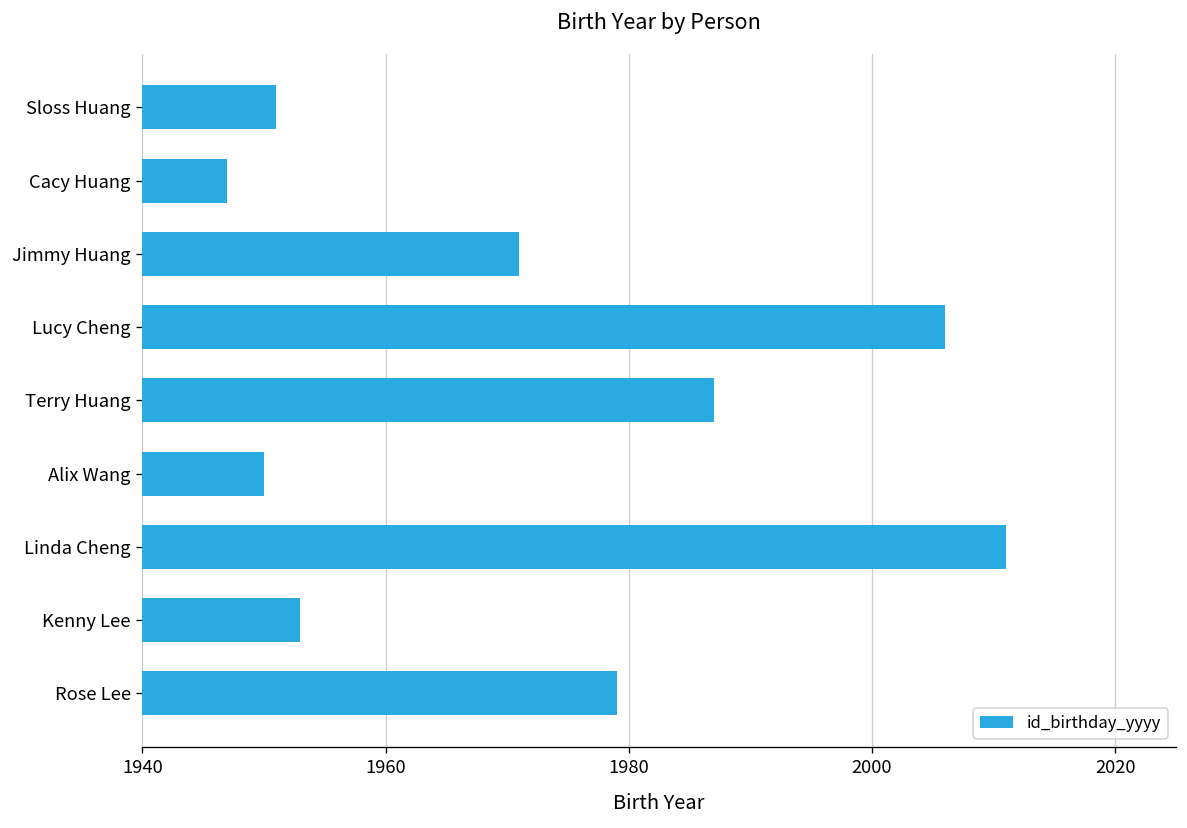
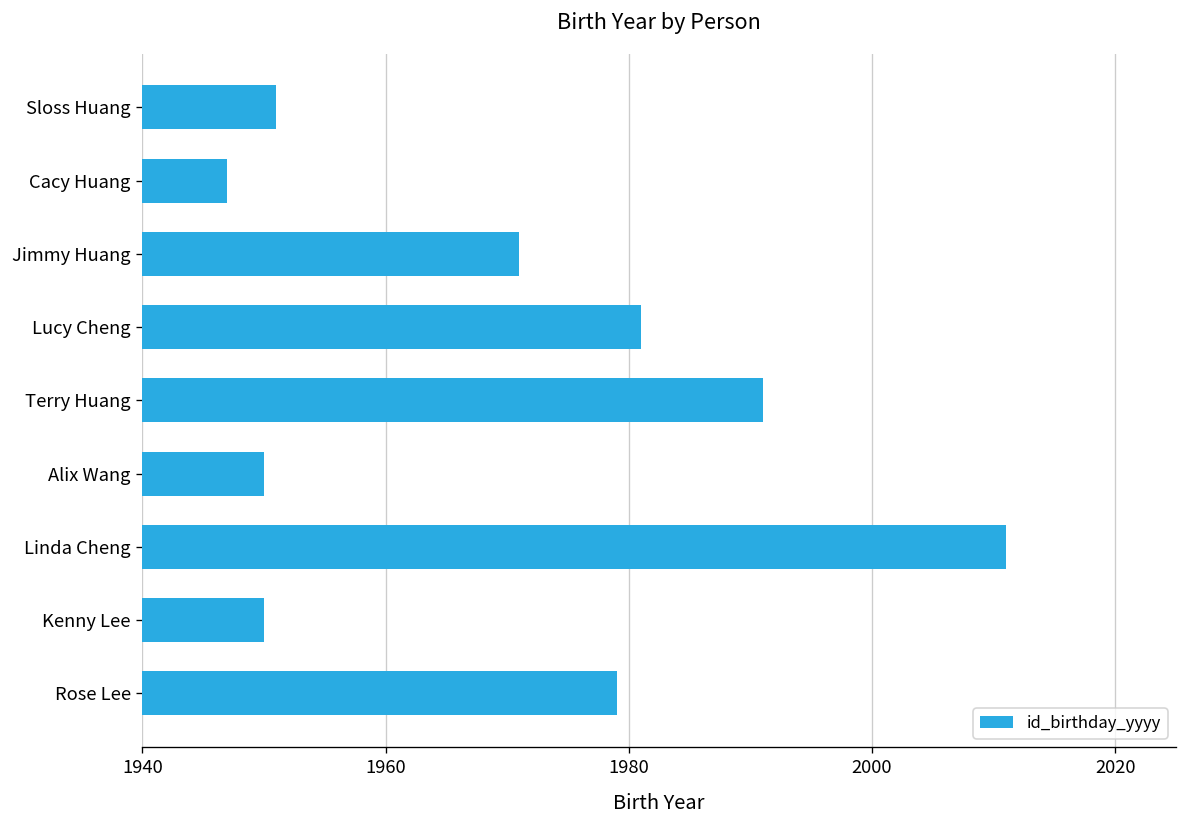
Lucy Cheng: 2006 -> 1981
Terry Huang: 1987 -> 1991
Kenny Lee: 1953 -> 1950
